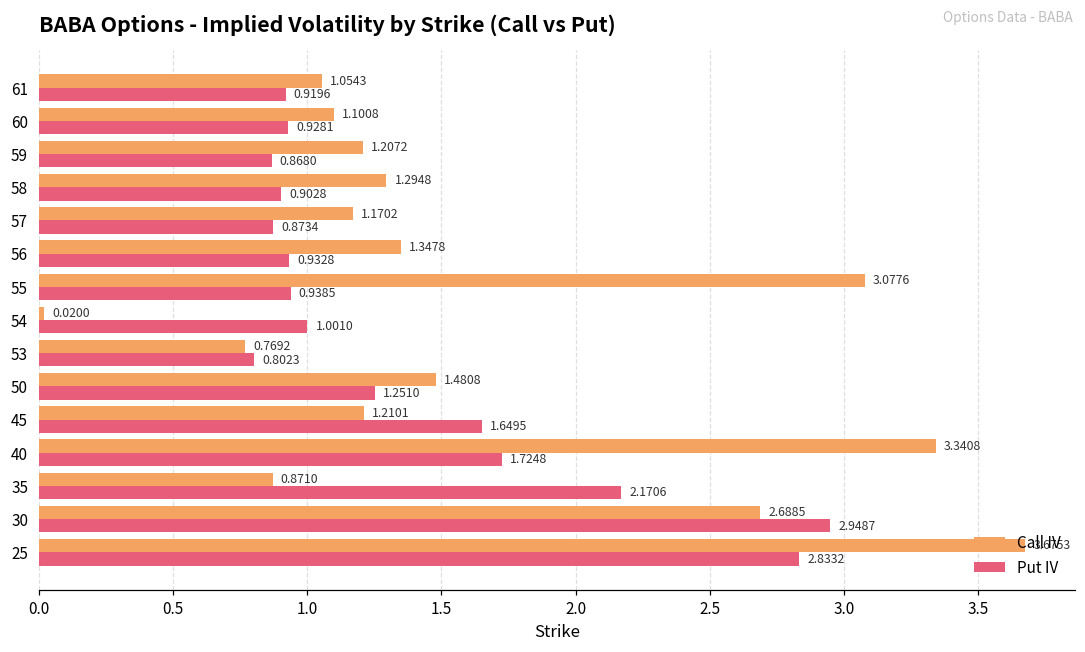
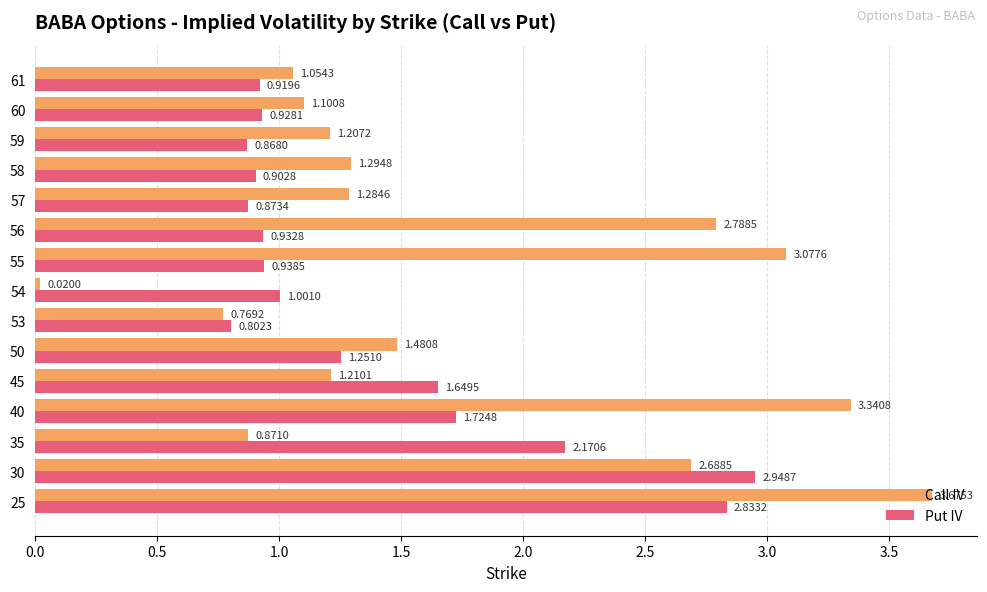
Call IV, 57: 1.1702 -> 1.2846
Call IV, 56: 1.3478 -> 2.7885
